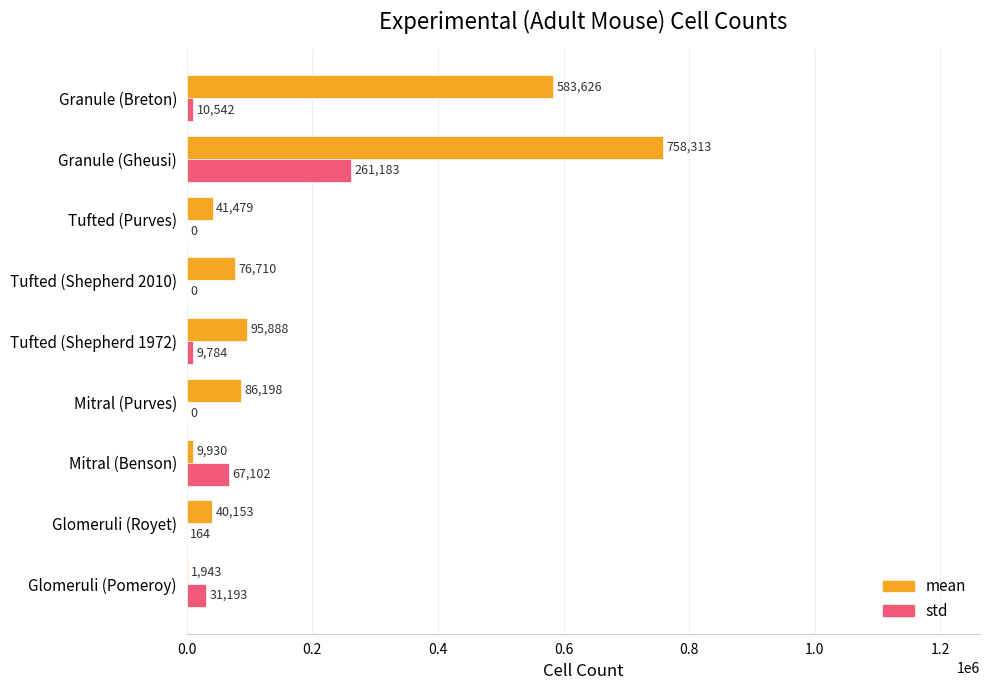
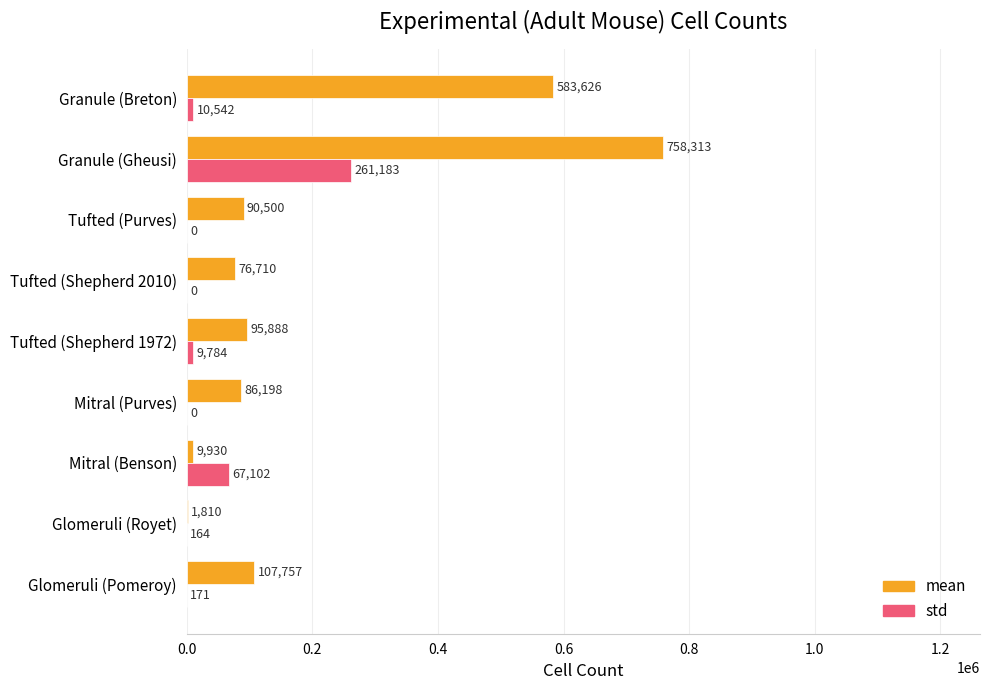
mean, Tufted (Purves): 41,479 -> 90,500
mean, Glomeruli (Royet): 40,153 -> 1,810
mean, Glomeruli (Pomeroy): 1,943 -> 107,757
std, Glomeruli (Pomeroy): 31,193 -> 171
